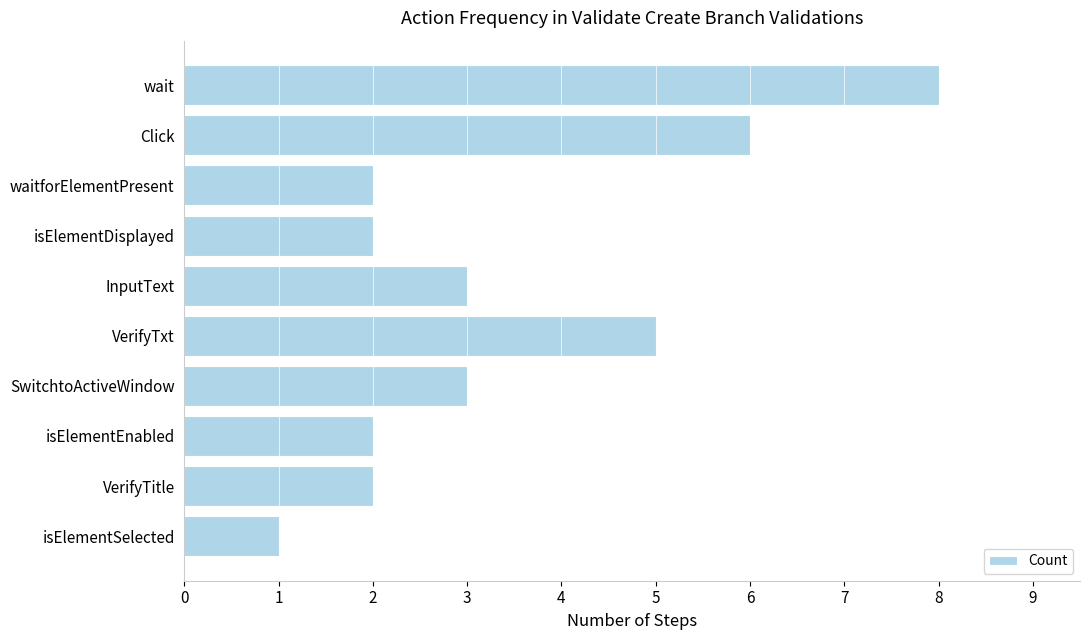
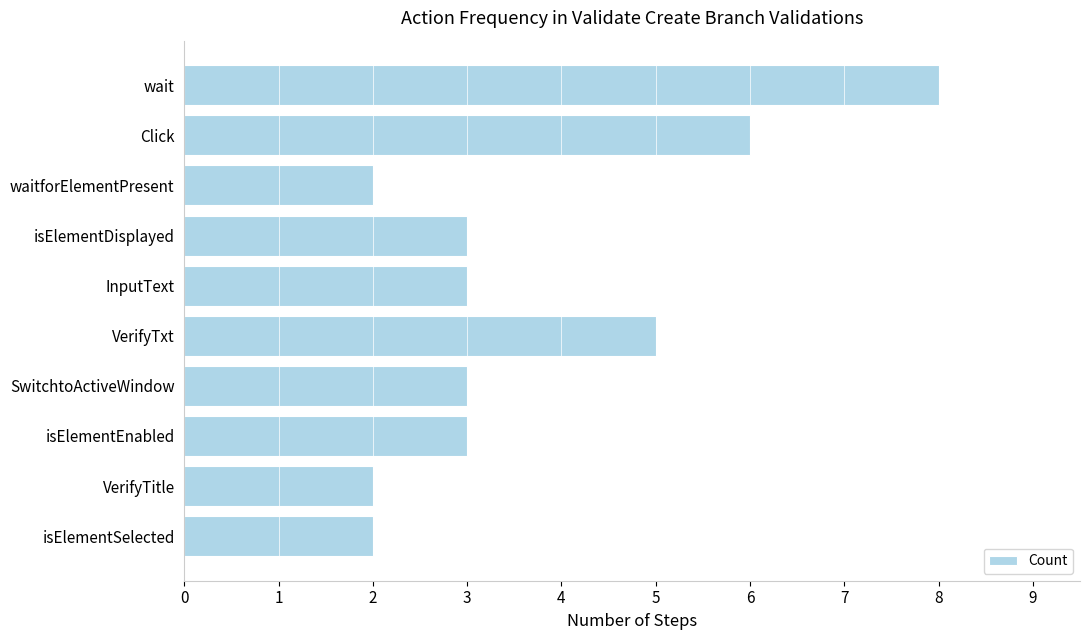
isElementDisplayed: 2 -> 3
isElementEnabled: 2 -> 3
isElementSelected: 1 -> 2
